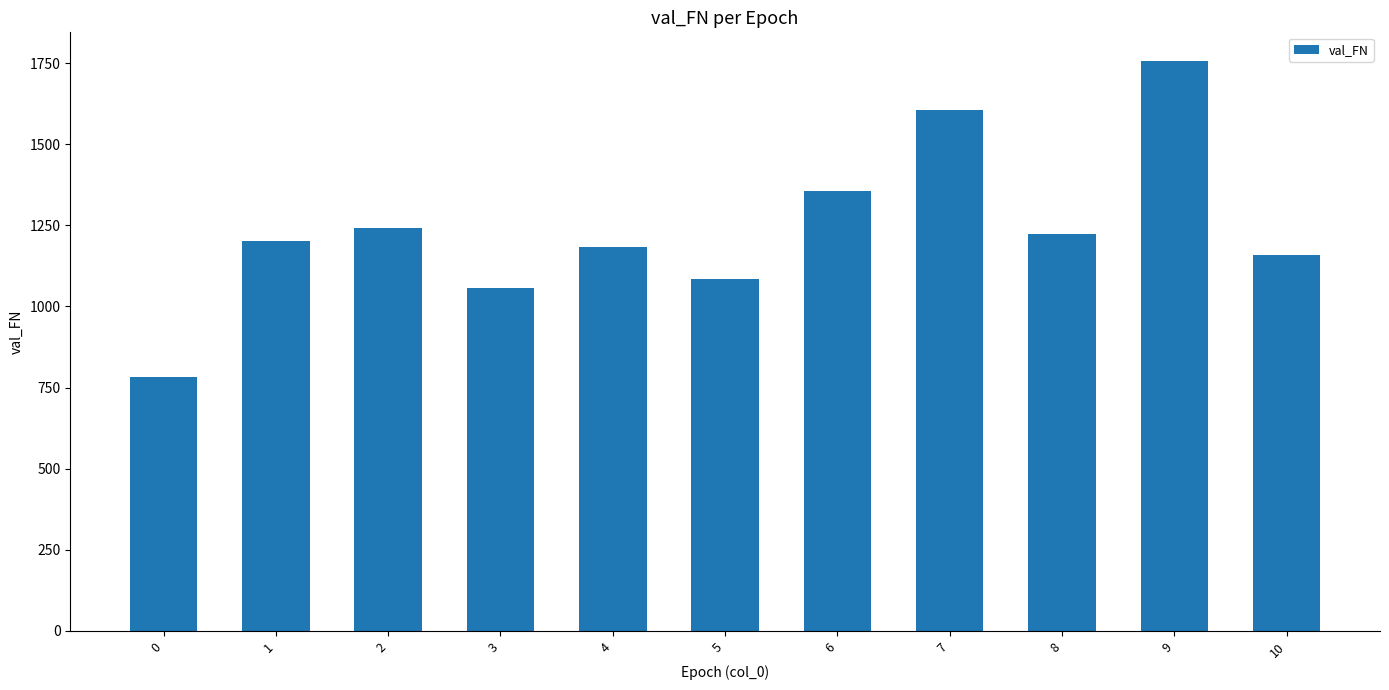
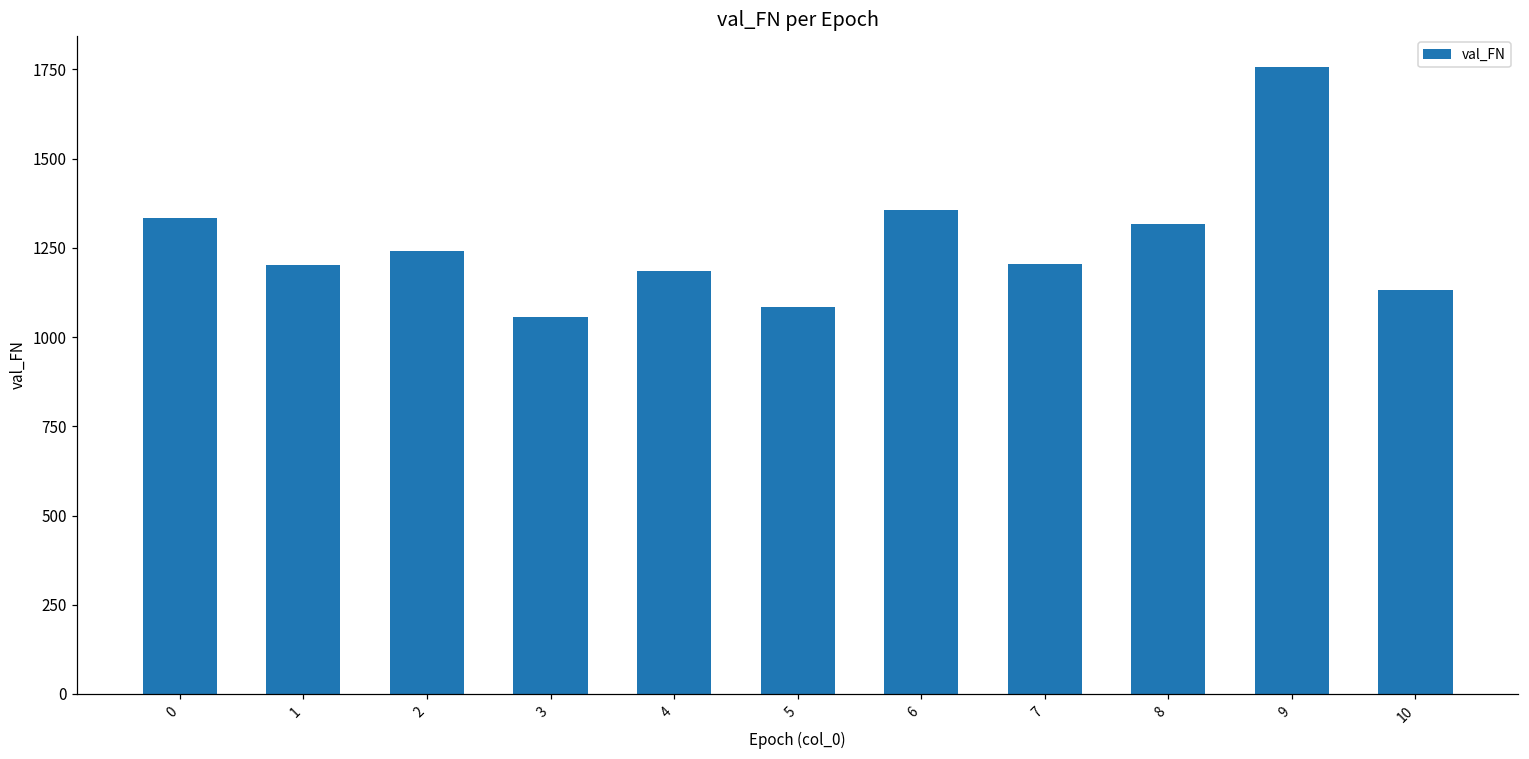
0: 780 -> 1330
7: 1610 -> 1210
8: 1220 -> 1320
10: 1160 -> 1130
